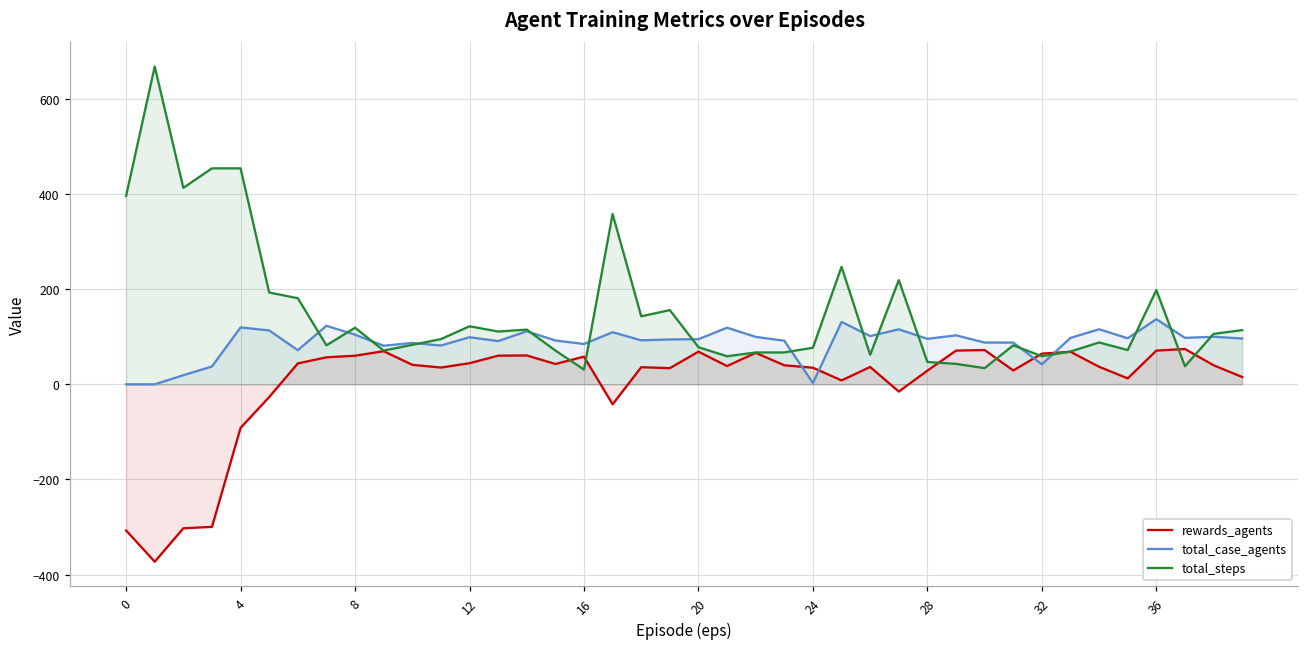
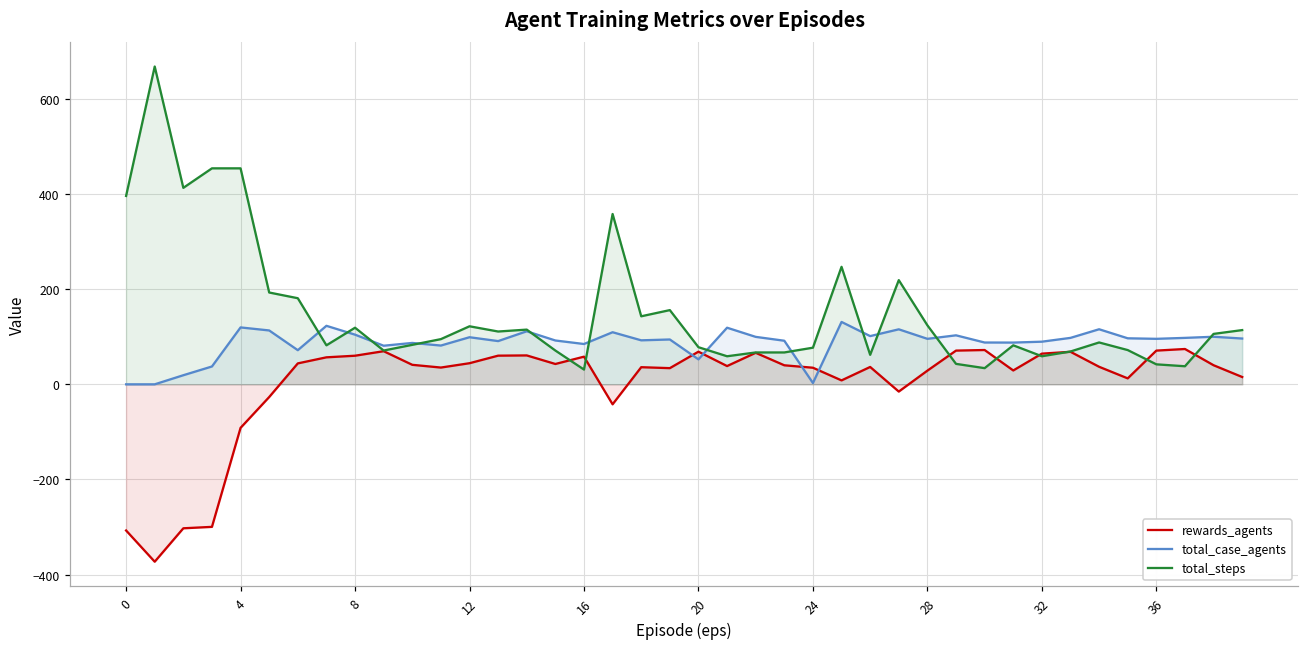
total_case_agents, 20: 90 -> 50
total_steps, 28: 50 -> 120
total_case_agents, 32: 40 -> 90
total_case_agents, 36: 140 -> 100
total_steps, 36: 200 -> 40
